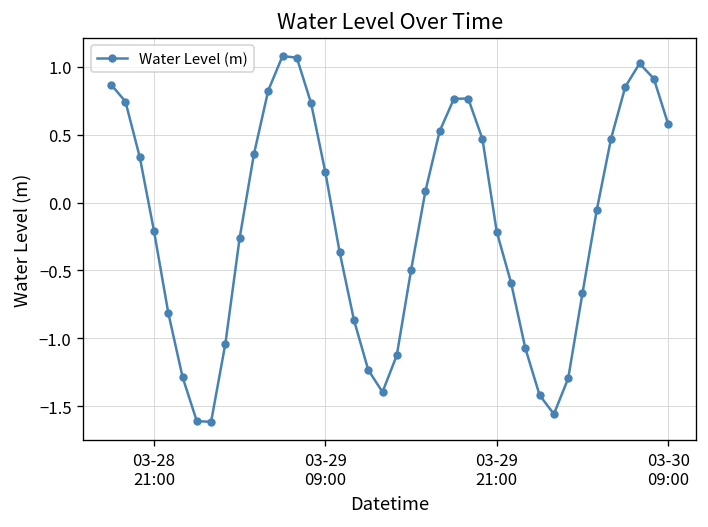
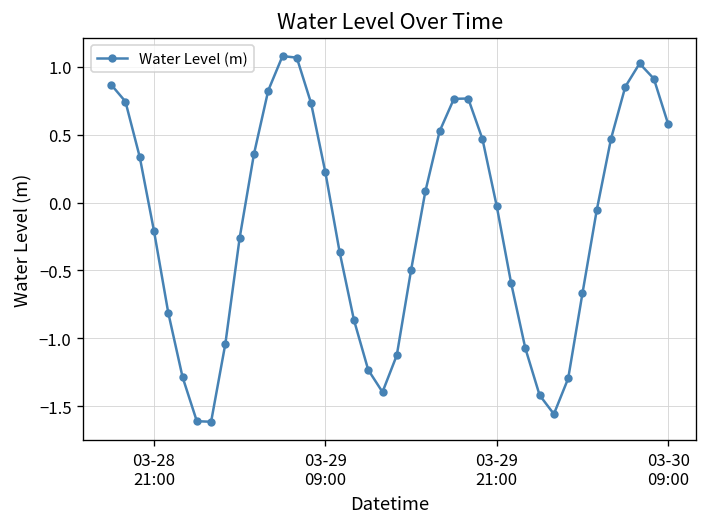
03-29 21:00: -0.22 -> -0.03
